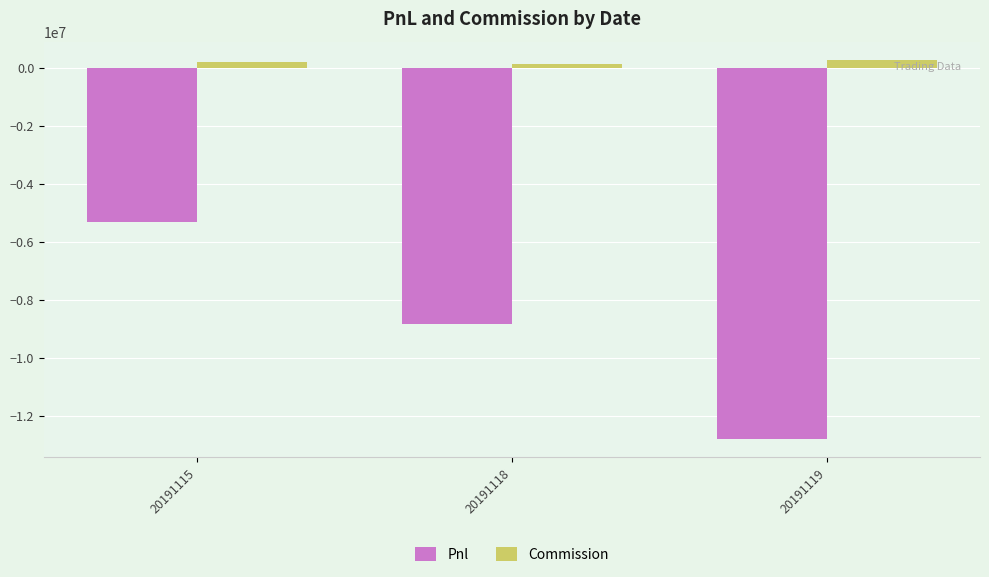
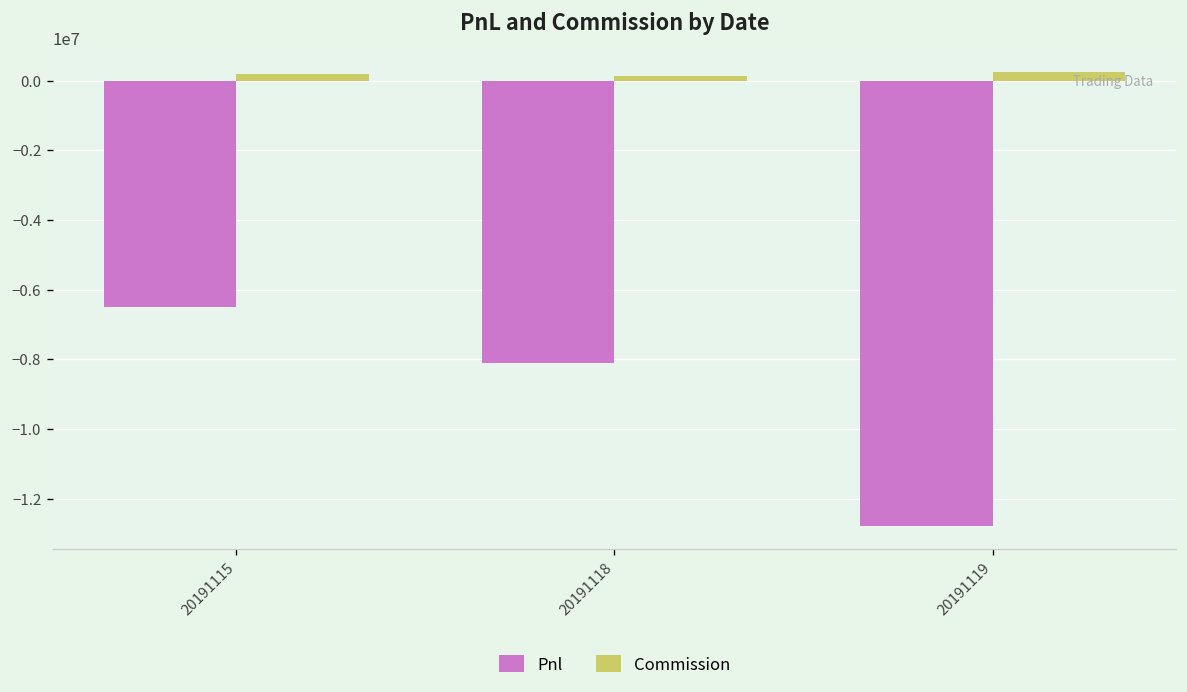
Pnl, 20191115: -5300000 -> -6500000
Pnl, 20191118: -8800000 -> -8100000
